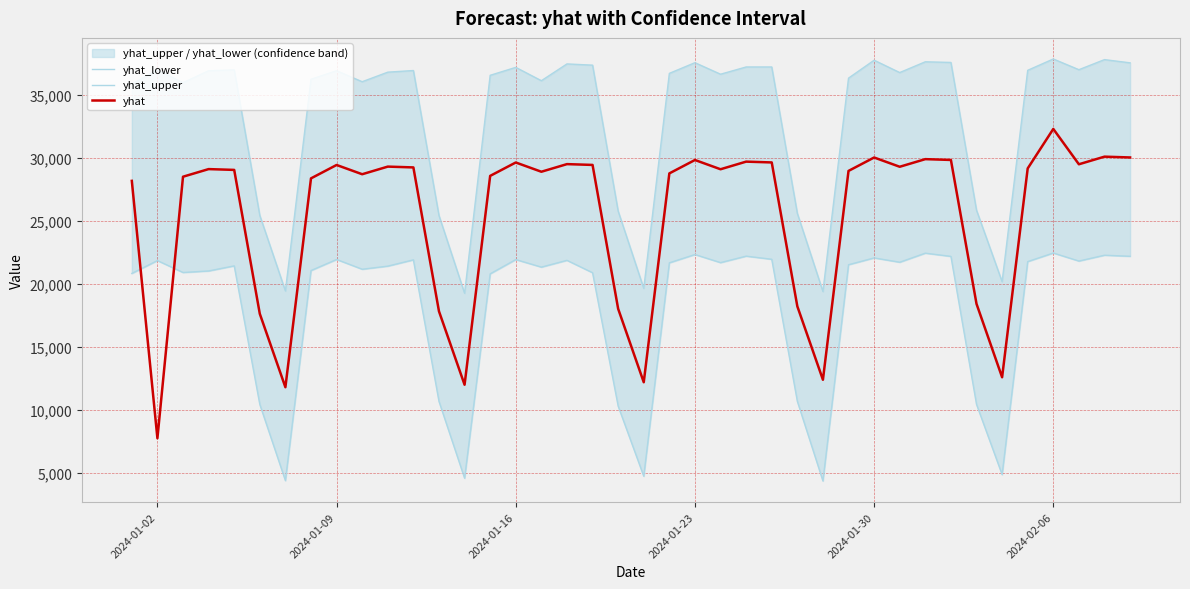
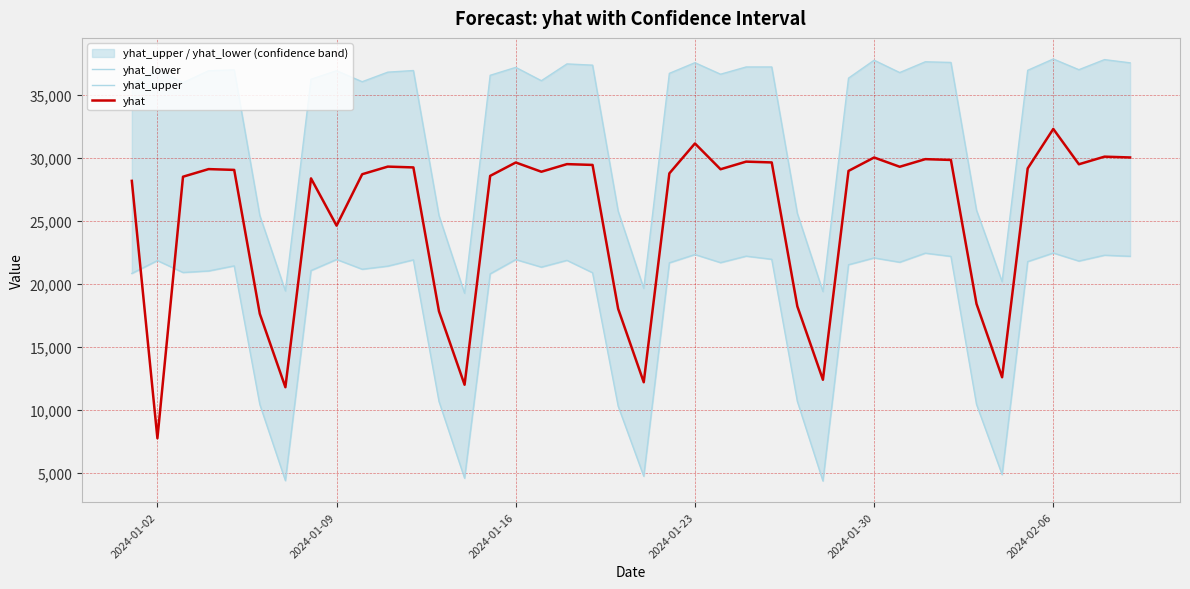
yhat, 2024-01-09: 29,400 -> 24,600
yhat, 2024-01-23: 29,800 -> 31,100
